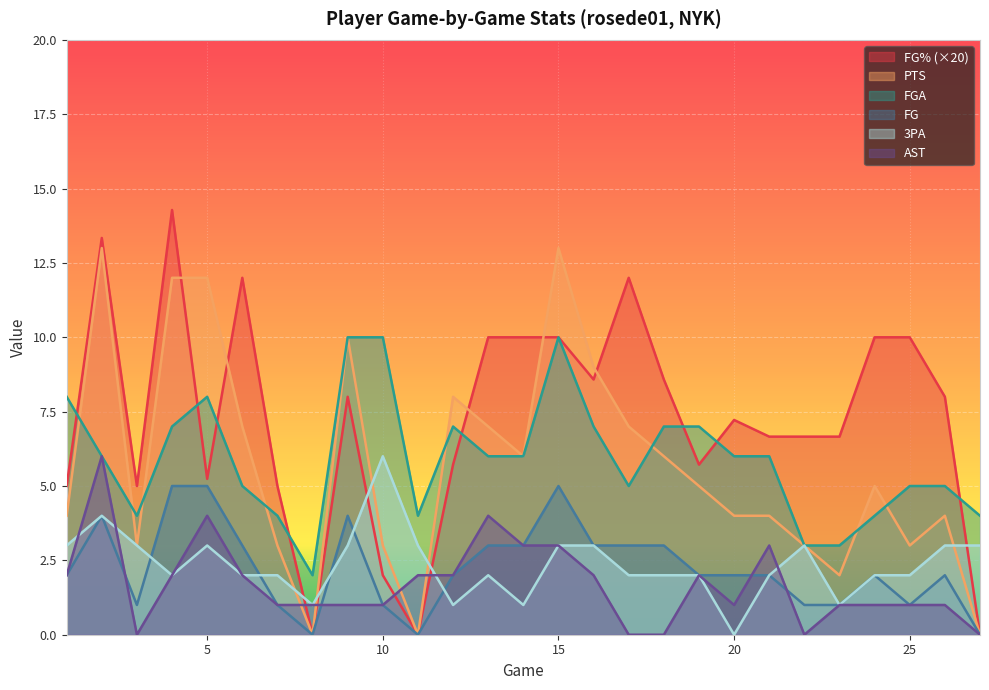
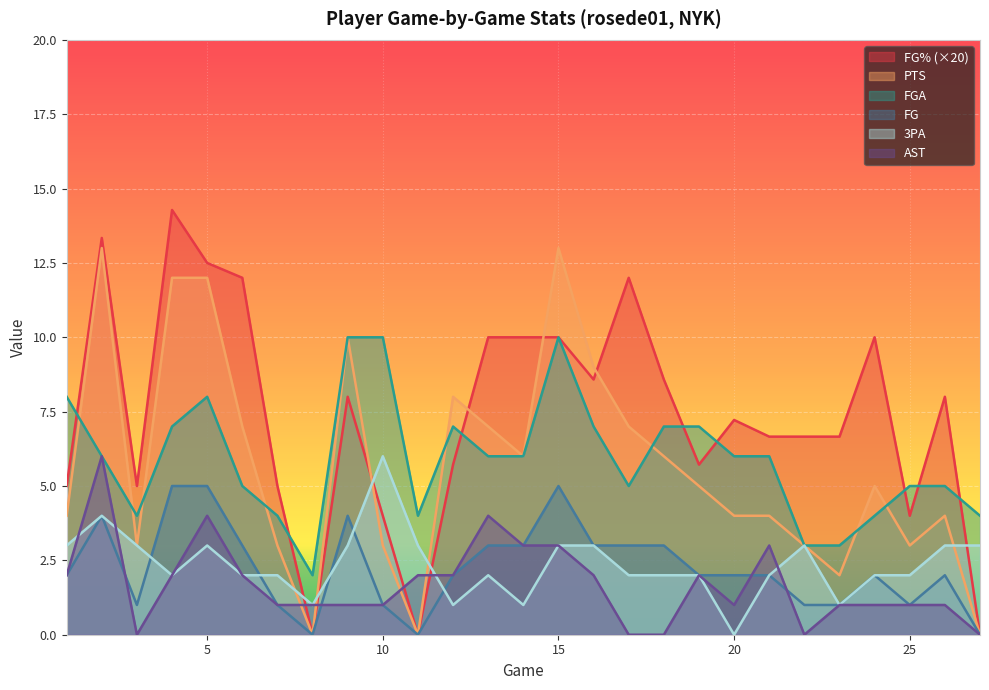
FG% (×20), 5: 5.2 -> 12.5
FG% (×20), 10: 2.0 -> 4.0
FG% (×20), 25: 10.0 -> 4.0
